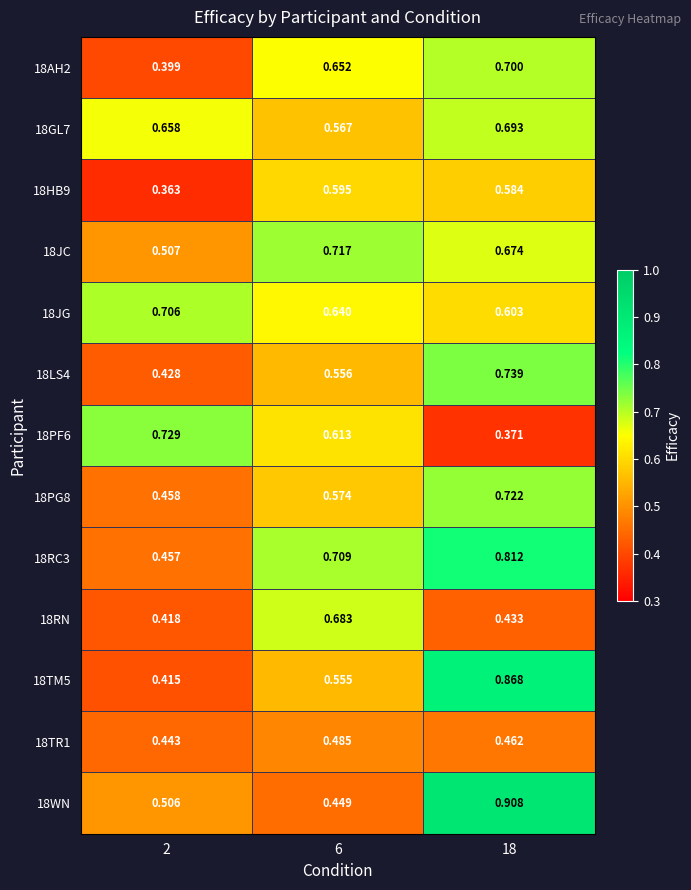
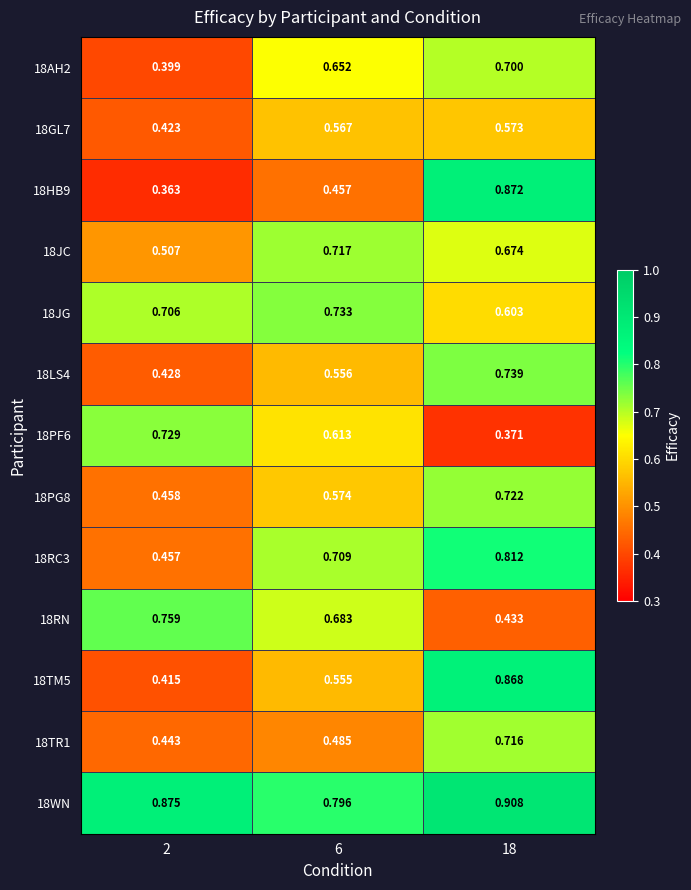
18GL7, 2: 0.658 -> 0.423
18GL7, 18: 0.693 -> 0.573
18HB9, 6: 0.595 -> 0.457
18HB9, 18: 0.584 -> 0.872
18JG, 6: 0.640 -> 0.733
18RN, 2: 0.418 -> 0.759
18TR1, 18: 0.462 -> 0.716
18WN, 2: 0.506 -> 0.875
18WN, 6: 0.449 -> 0.796
